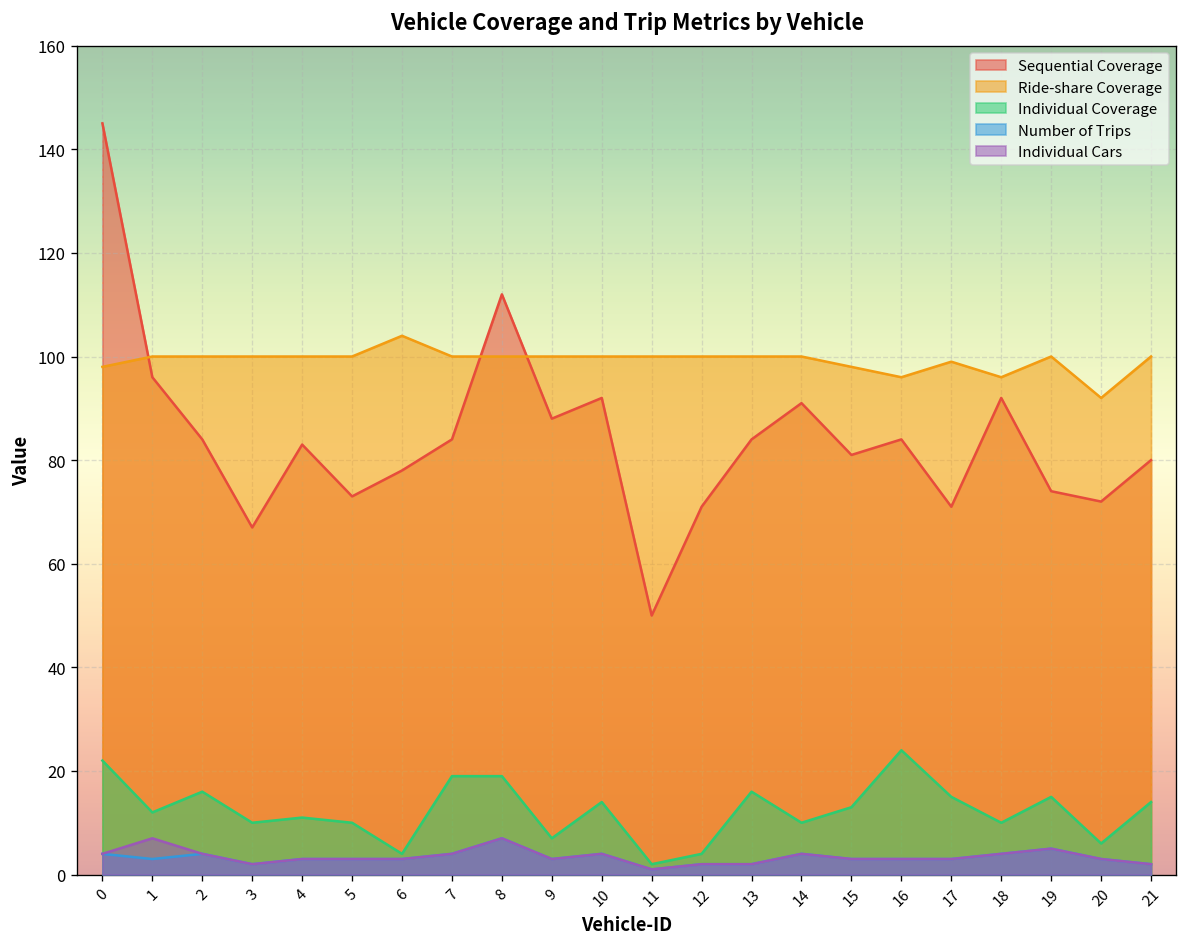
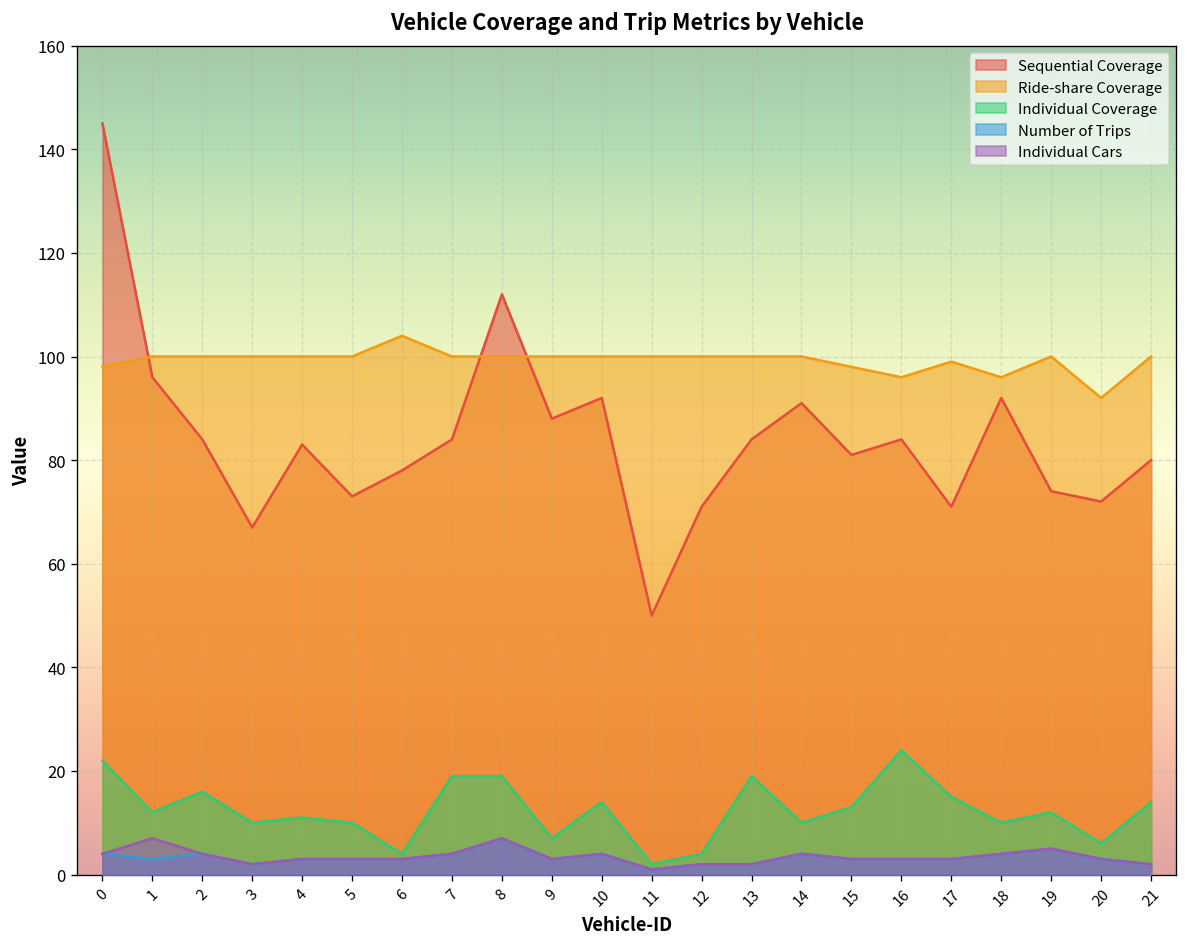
Individual Coverage, 13: 16 -> 19
Individual Coverage, 19: 15 -> 12
